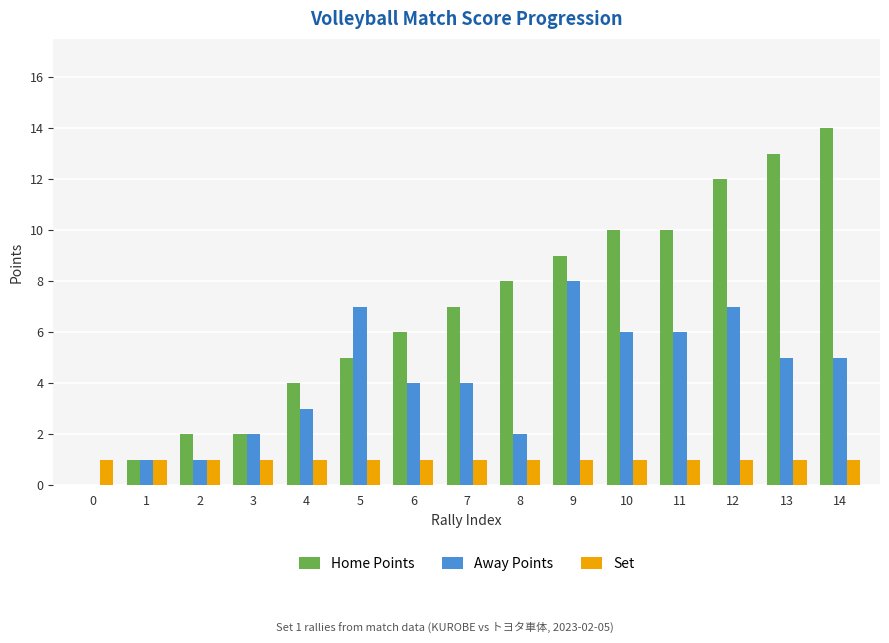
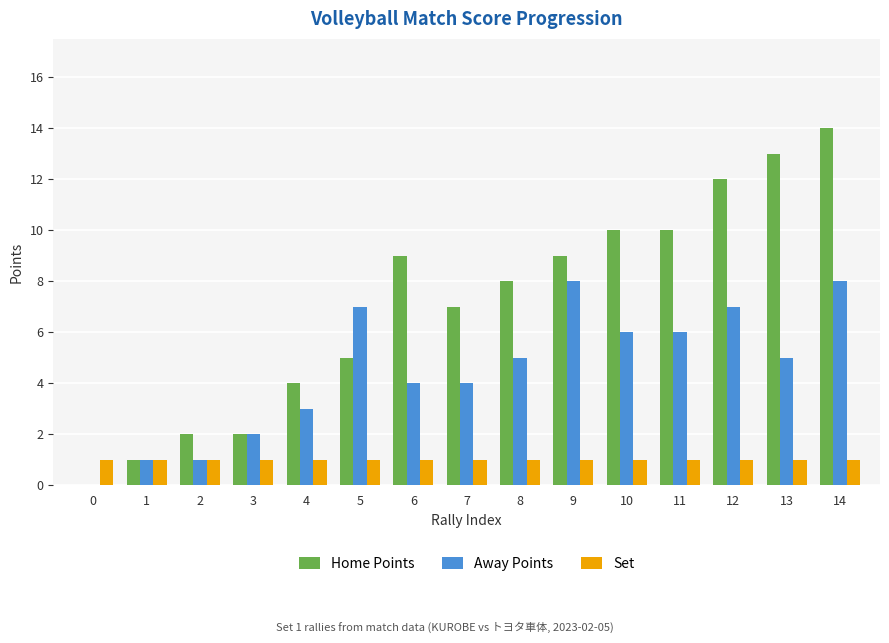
Home Points, 6: 6 -> 9
Away Points, 8: 2 -> 5
Away Points, 14: 5 -> 8
